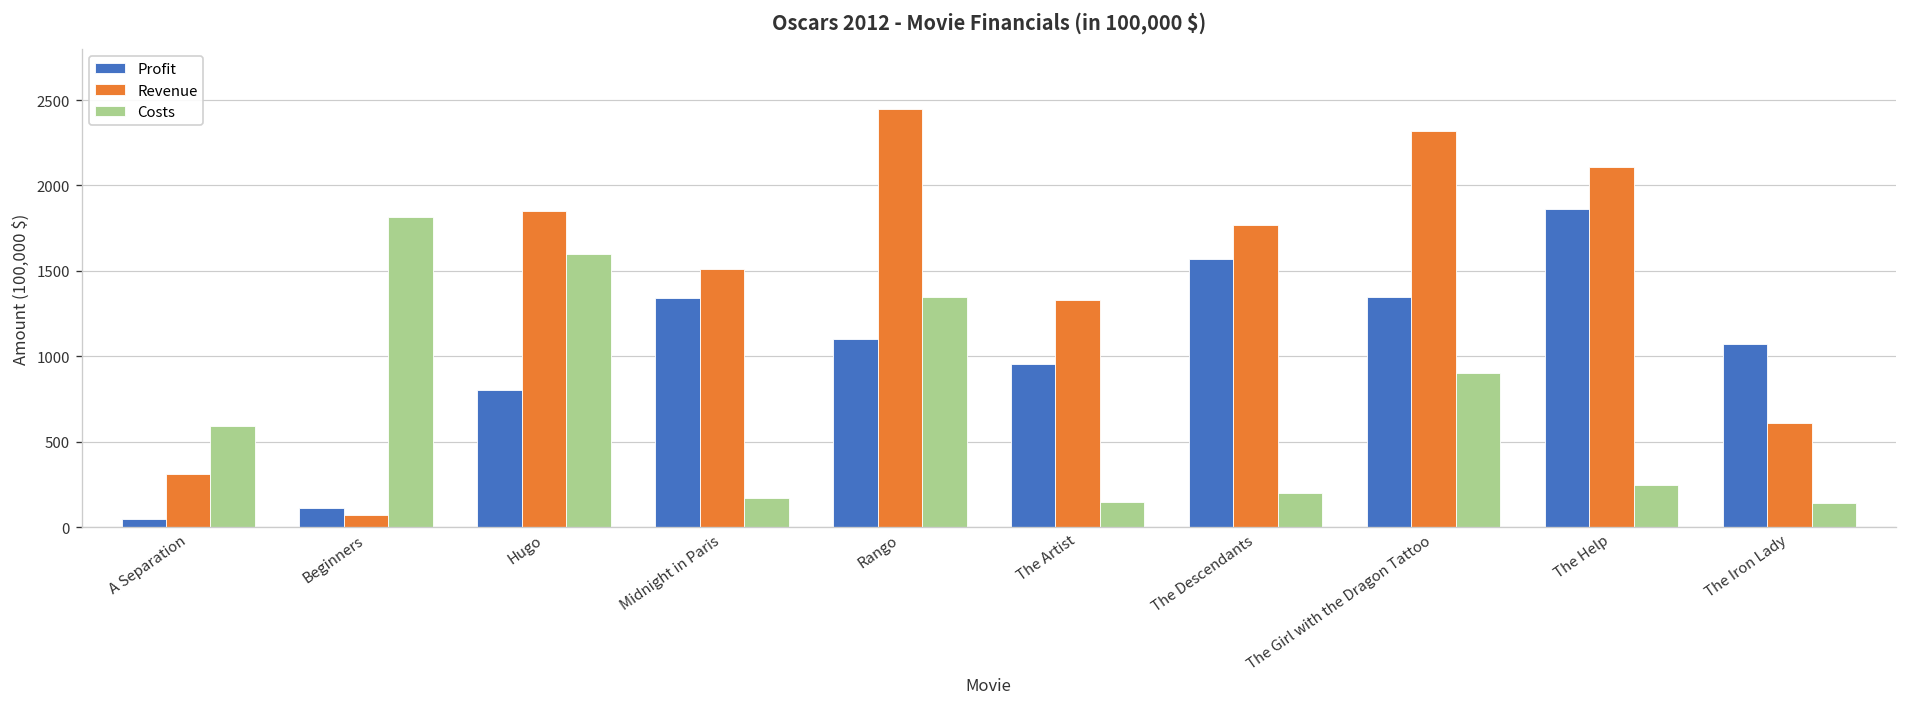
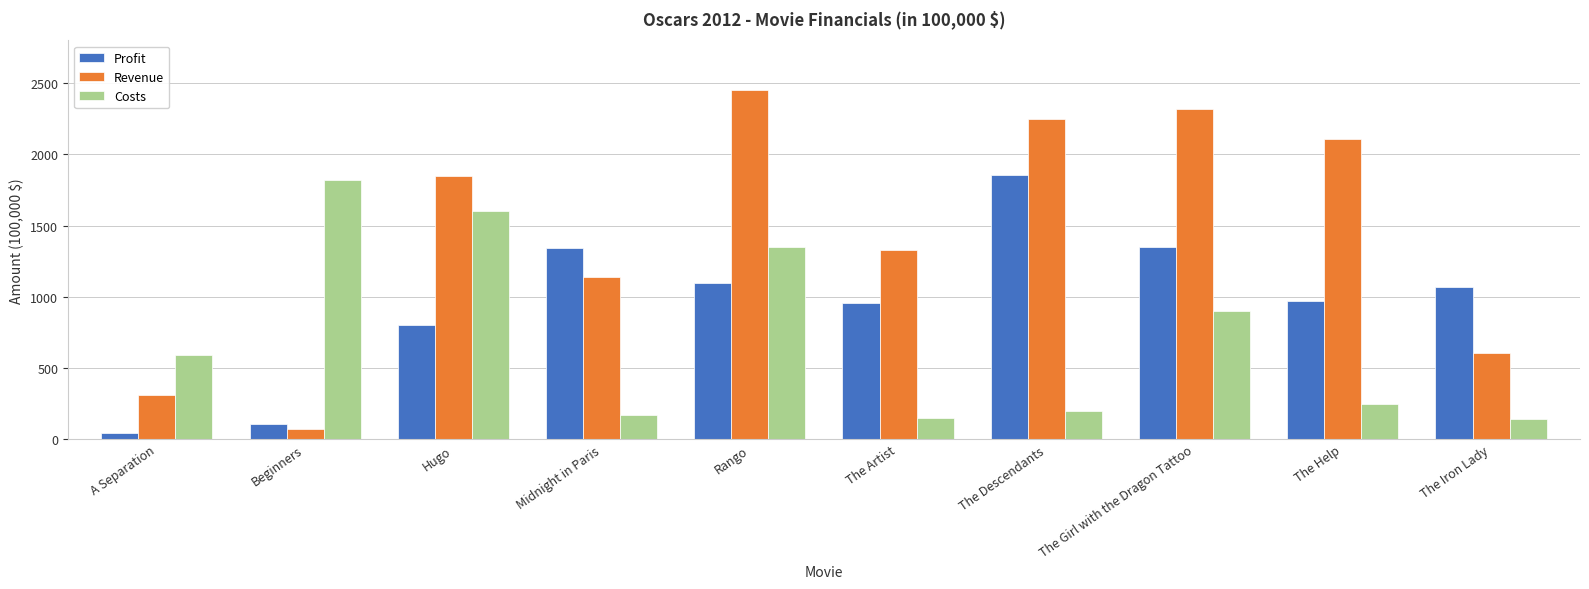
Revenue, Midnight in Paris: 1510 -> 1140
Profit, The Descendants: 1570 -> 1850
Revenue, The Descendants: 1770 -> 2250
Profit, The Help: 1860 -> 970
